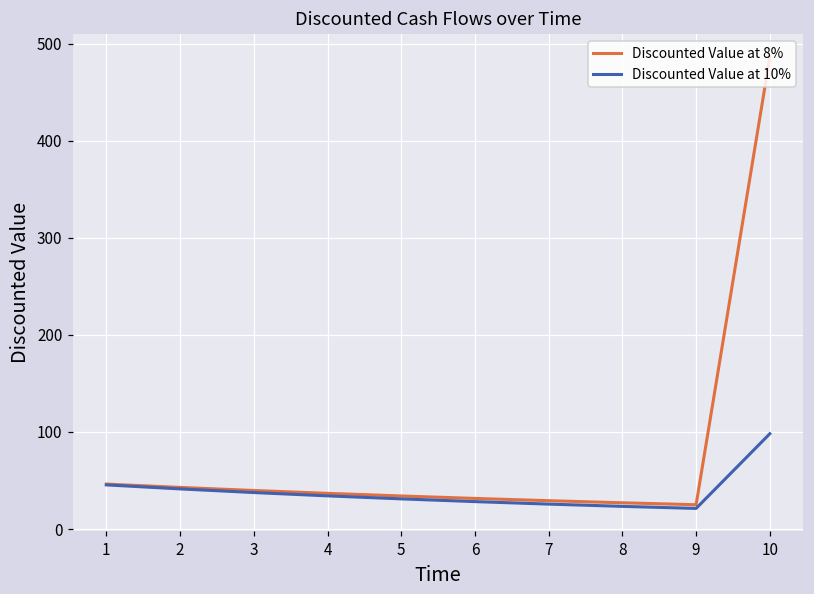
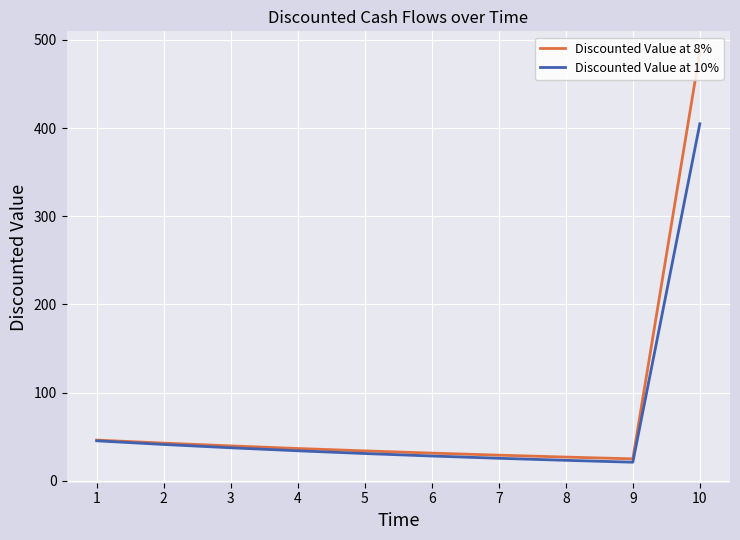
Discounted Value at 10%, 10: 100 -> 400
